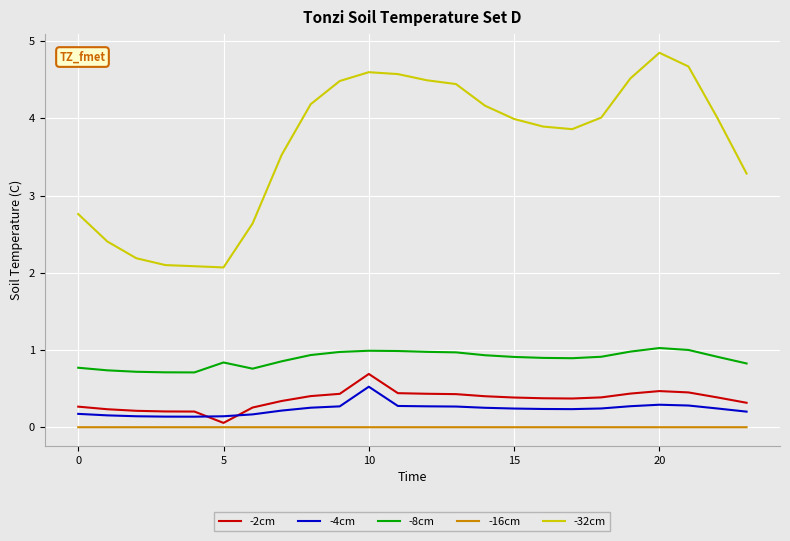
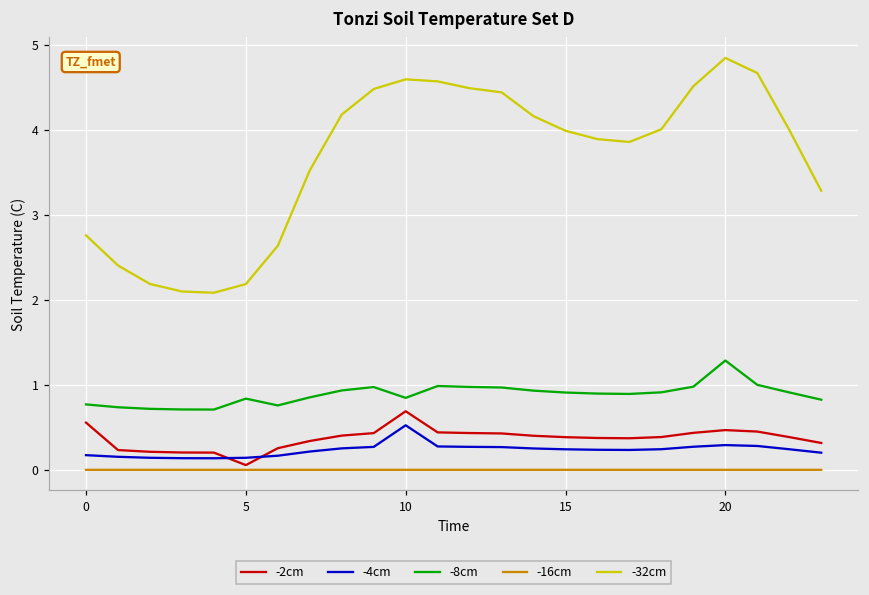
-2cm, 0: 0.3 -> 0.6
-32cm, 5: 2.1 -> 2.2
-8cm, 10: 1.0 -> 0.8
-8cm, 20: 1.0 -> 1.3
